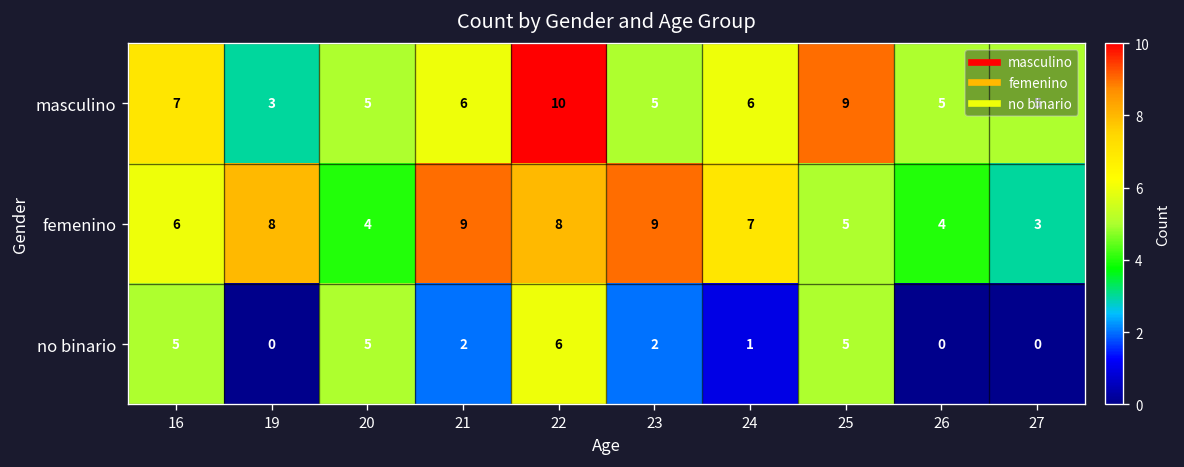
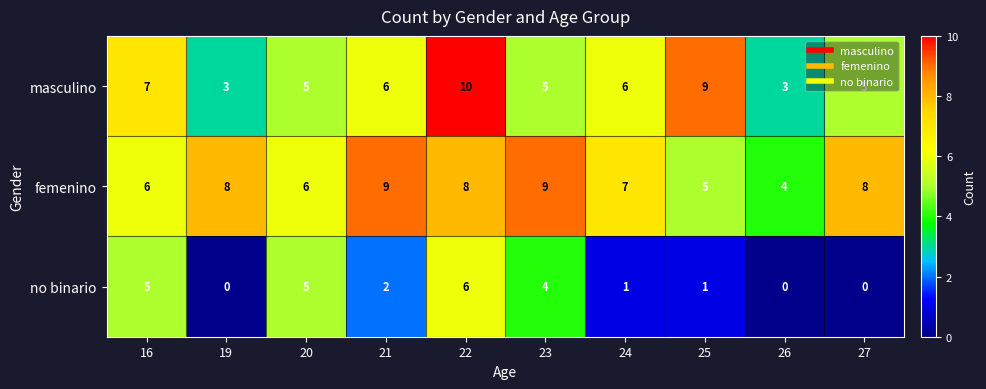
masculino, 26: 5 -> 3
femenino, 20: 4 -> 6
femenino, 27: 3 -> 8
no binario, 23: 2 -> 4
no binario, 25: 5 -> 1
